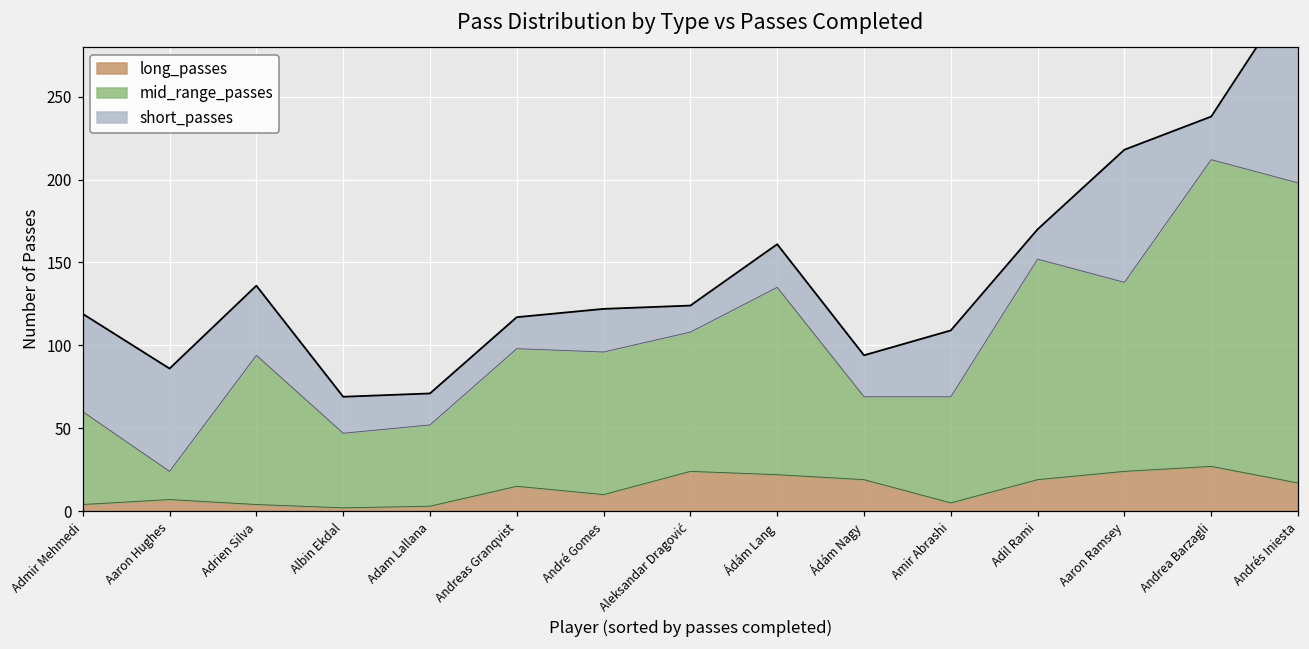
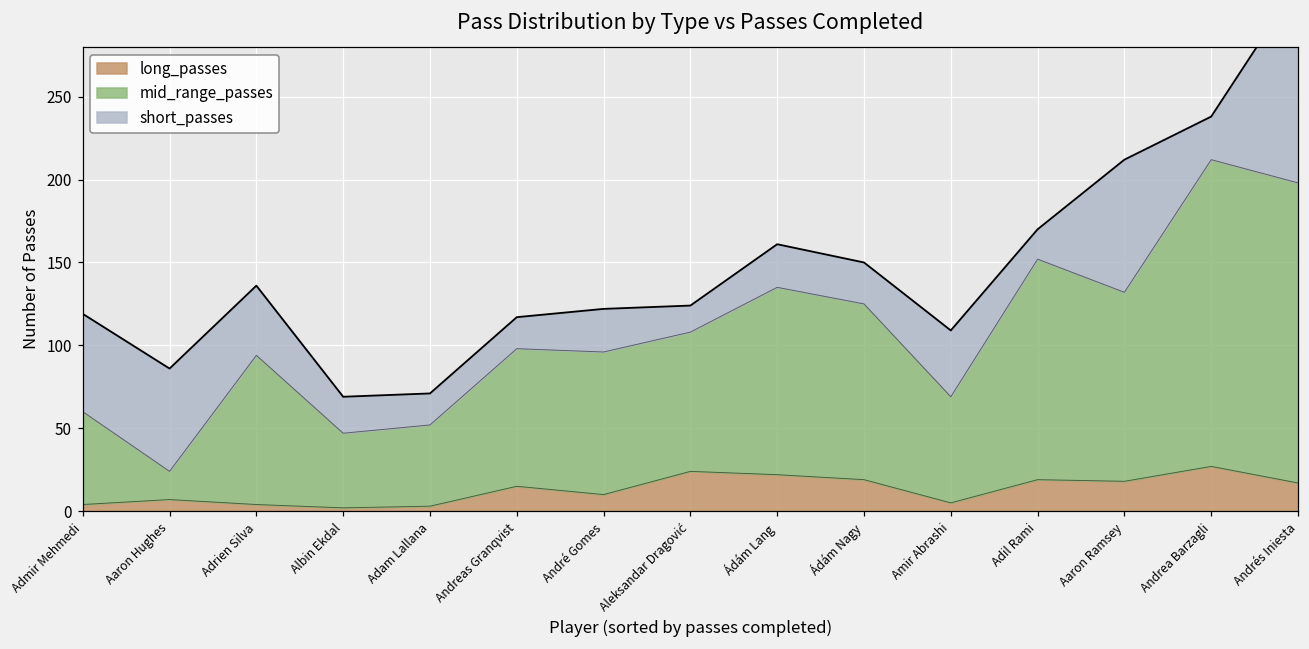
mid_range_passes, Ádám Nagy: 50 -> 106
long_passes, Aaron Ramsey: 24 -> 18
